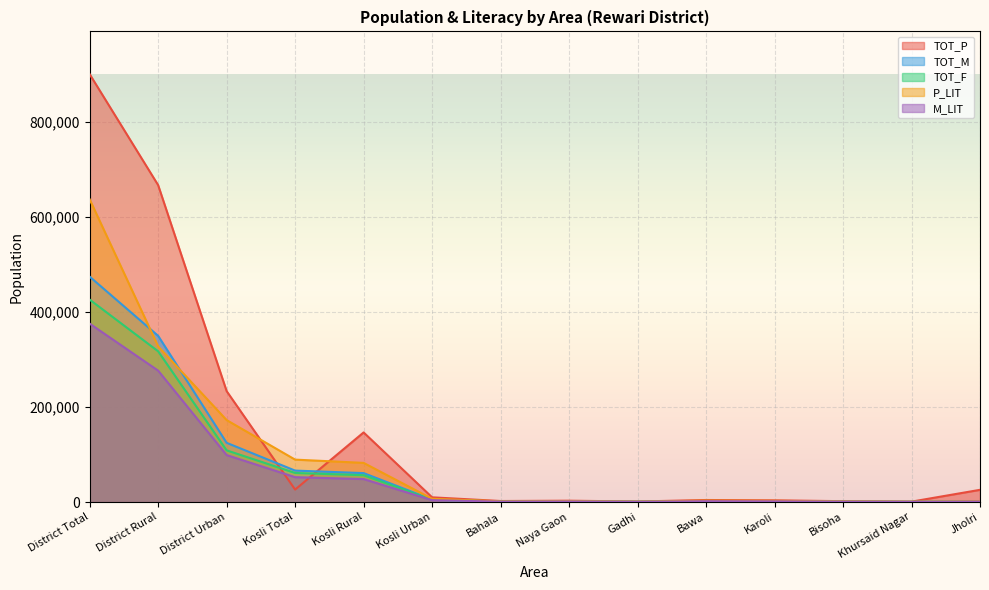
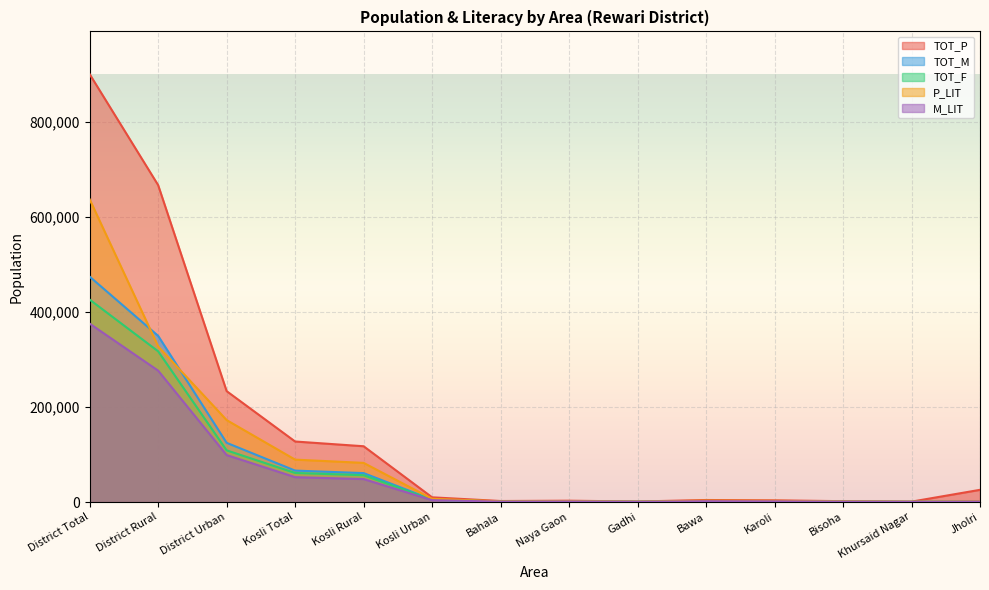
TOT_P, Kosli Total: 30,000 -> 130,000
TOT_P, Kosli Rural: 150,000 -> 120,000
